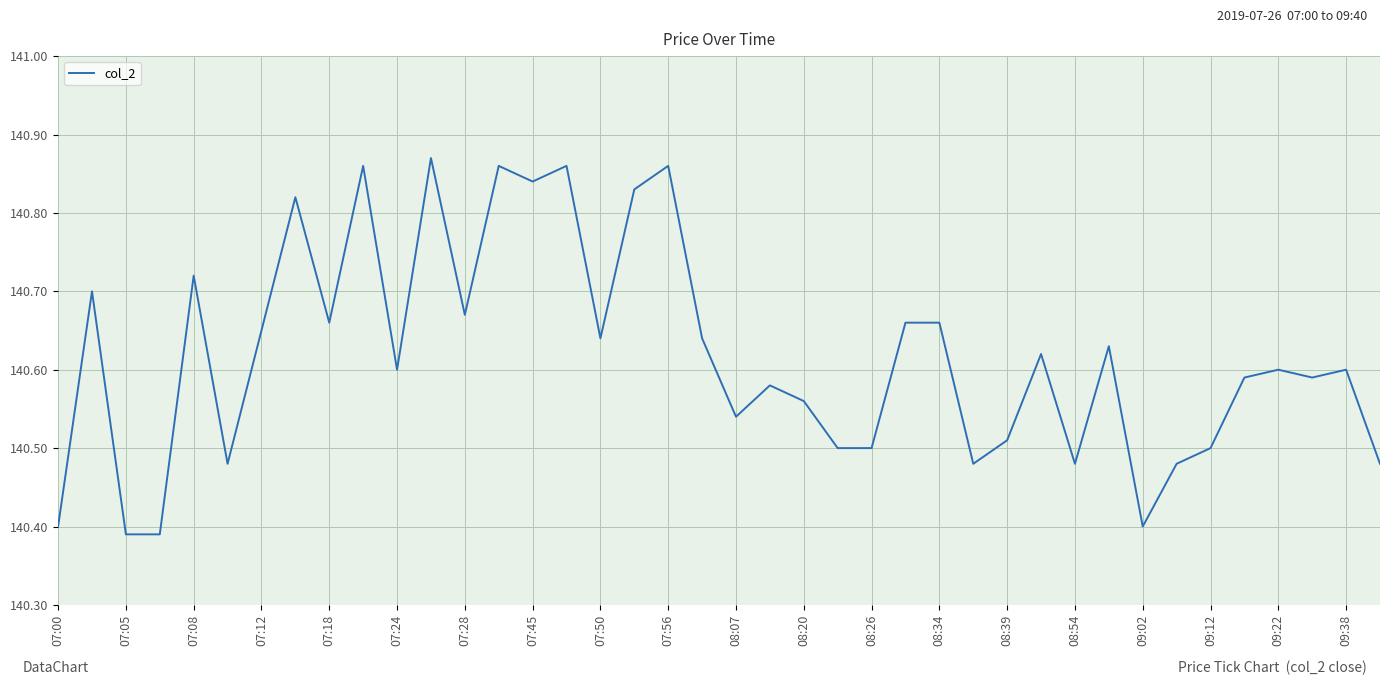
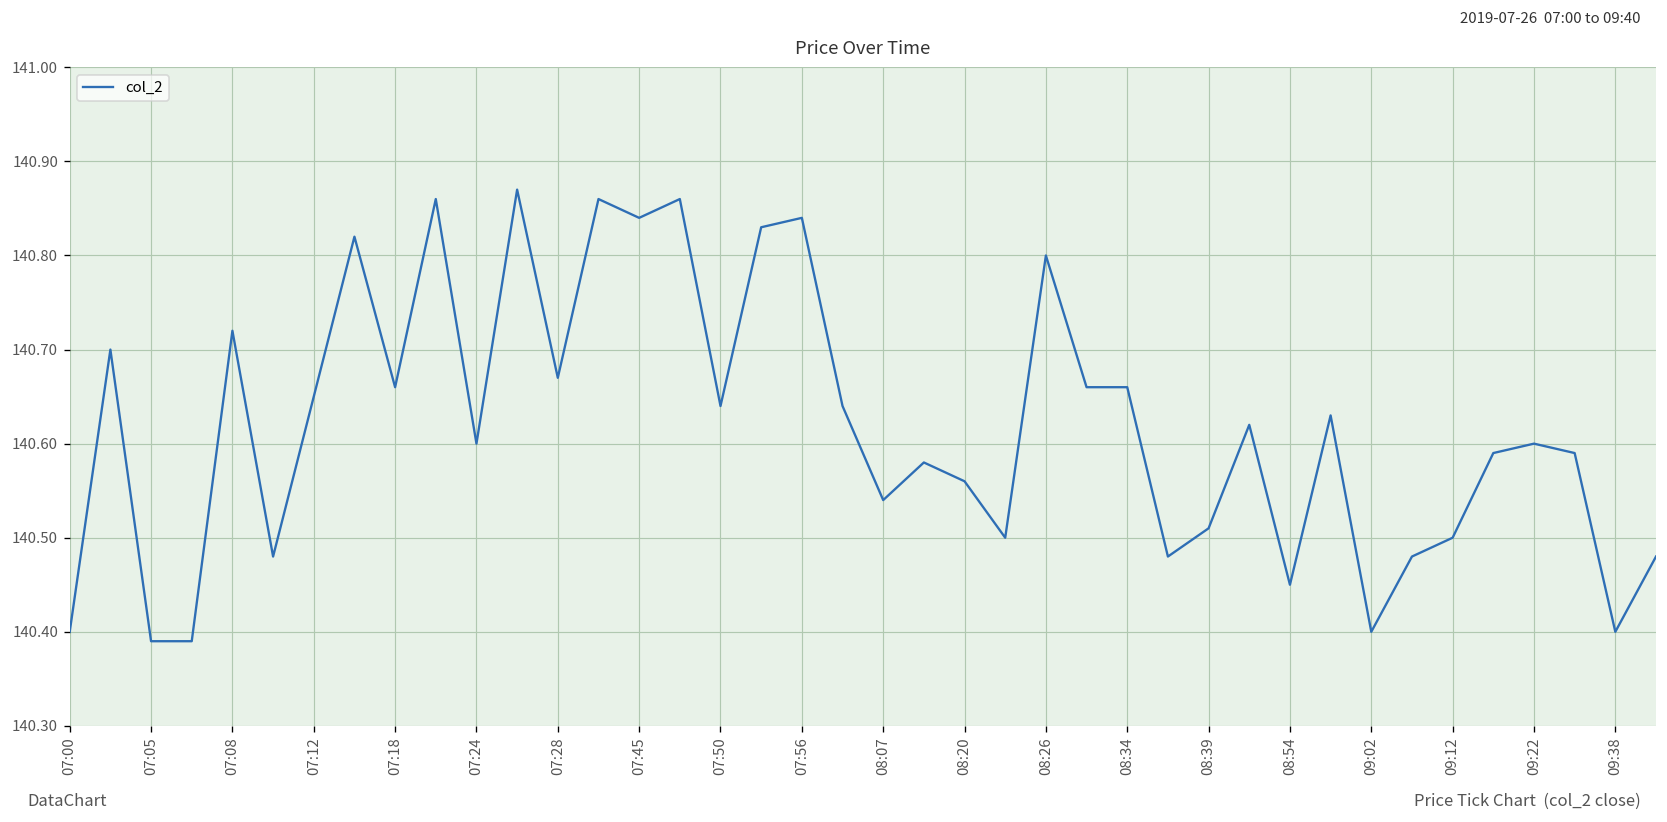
07:56: 140.86 -> 140.84
08:26: 140.5 -> 140.8
08:54: 140.48 -> 140.45
09:38: 140.6 -> 140.4
